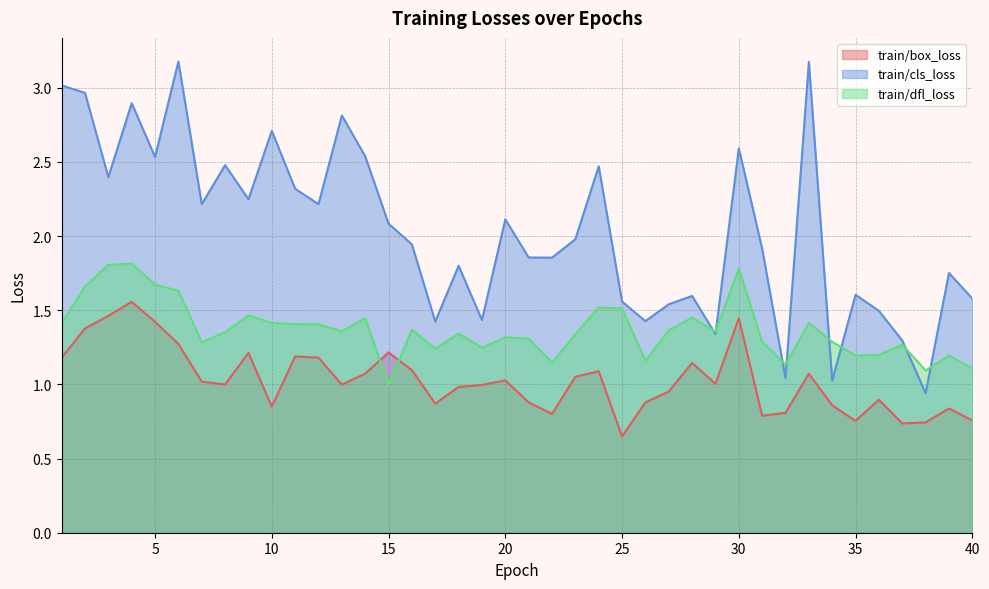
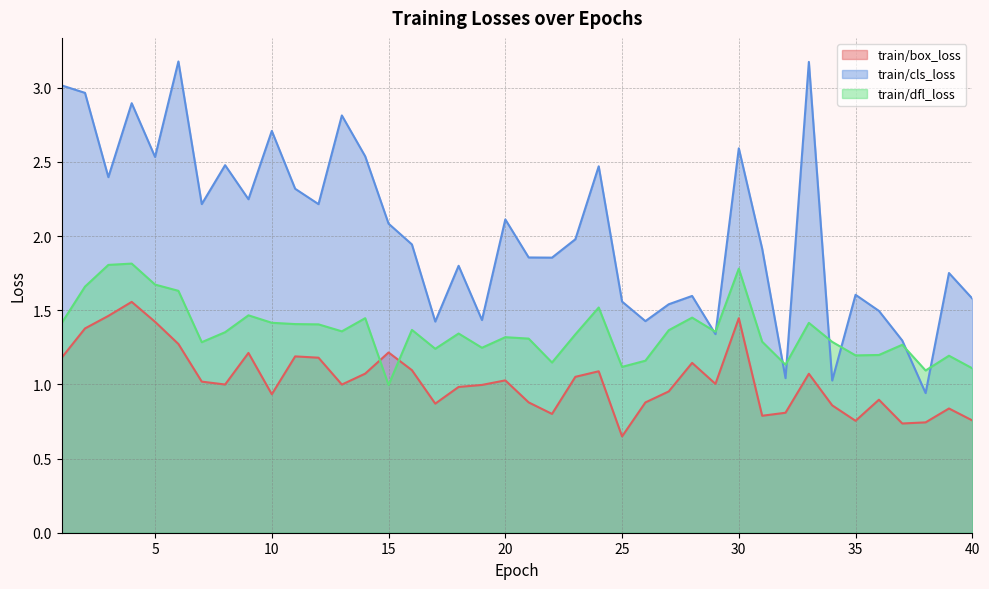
train/box_loss, 10: 0.85 -> 0.93
train/dfl_loss, 25: 1.51 -> 1.12
